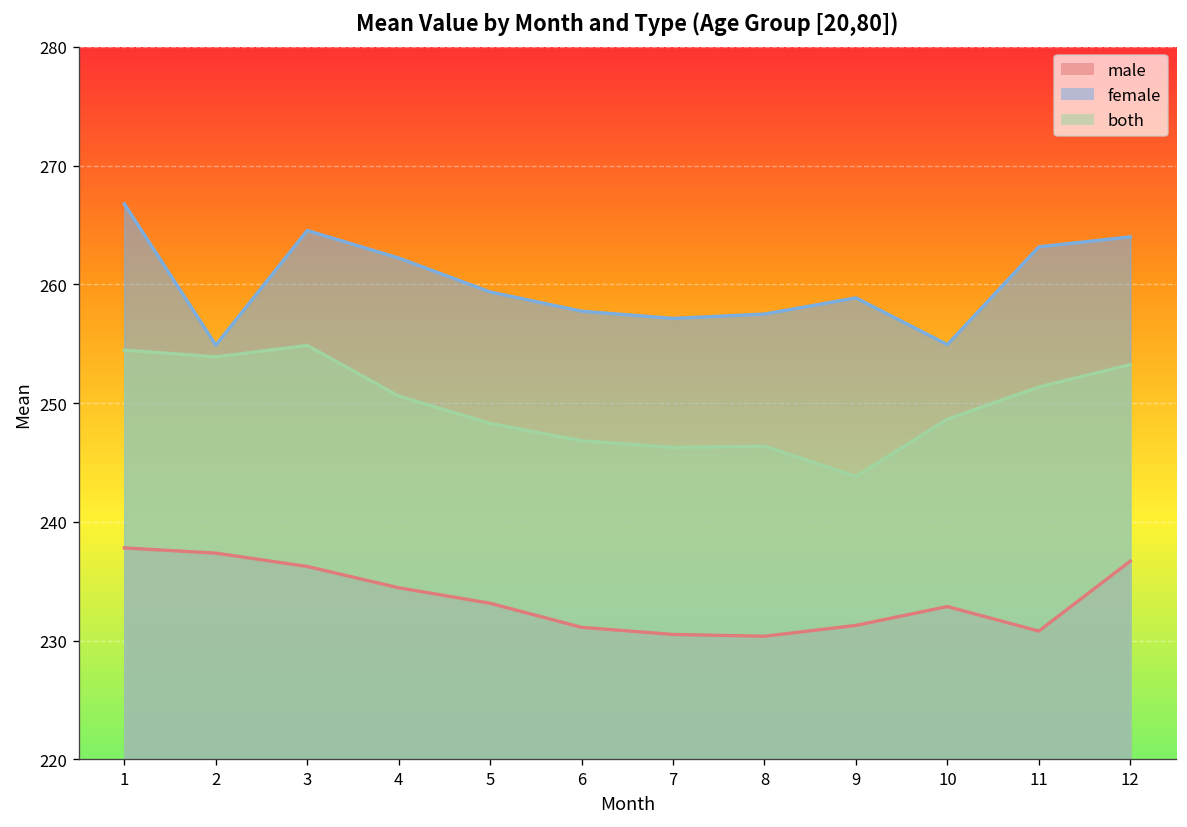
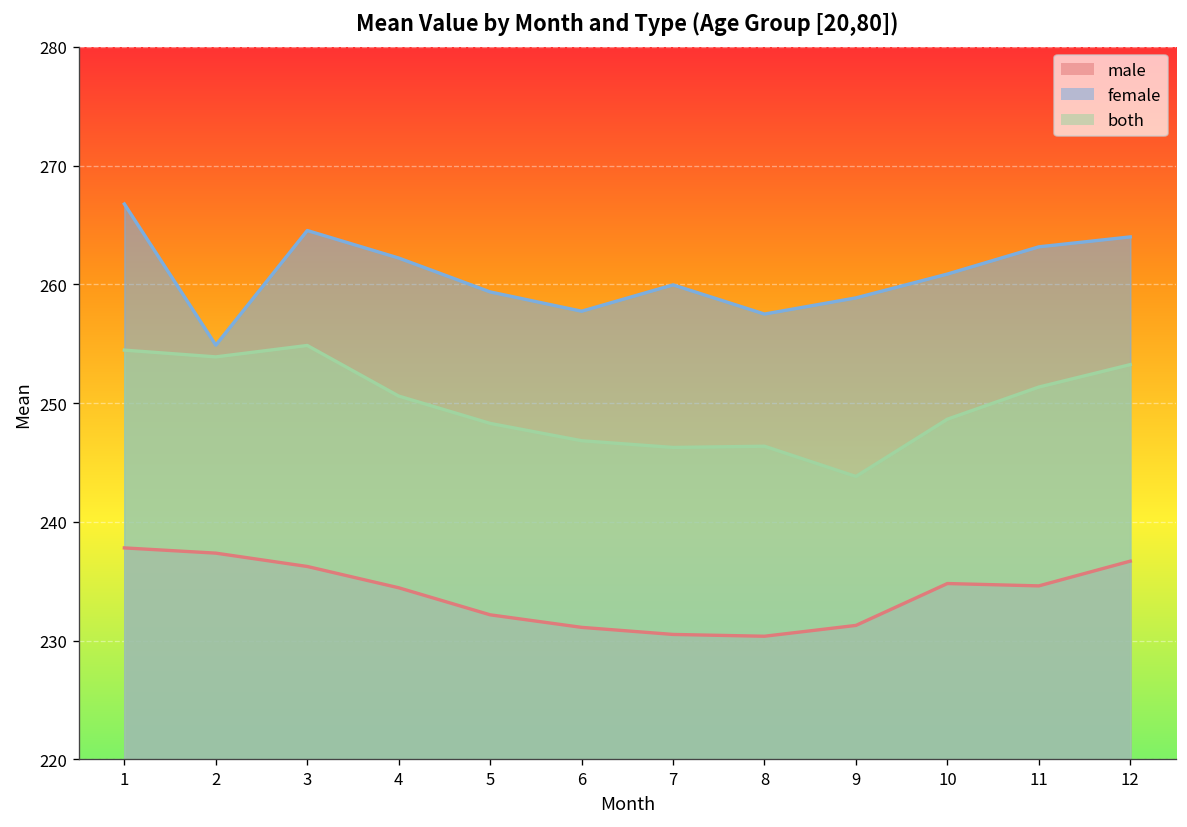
male, 5: 233 -> 232
female, 7: 257 -> 260
male, 10: 233 -> 235
female, 10: 255 -> 261
male, 11: 231 -> 235
